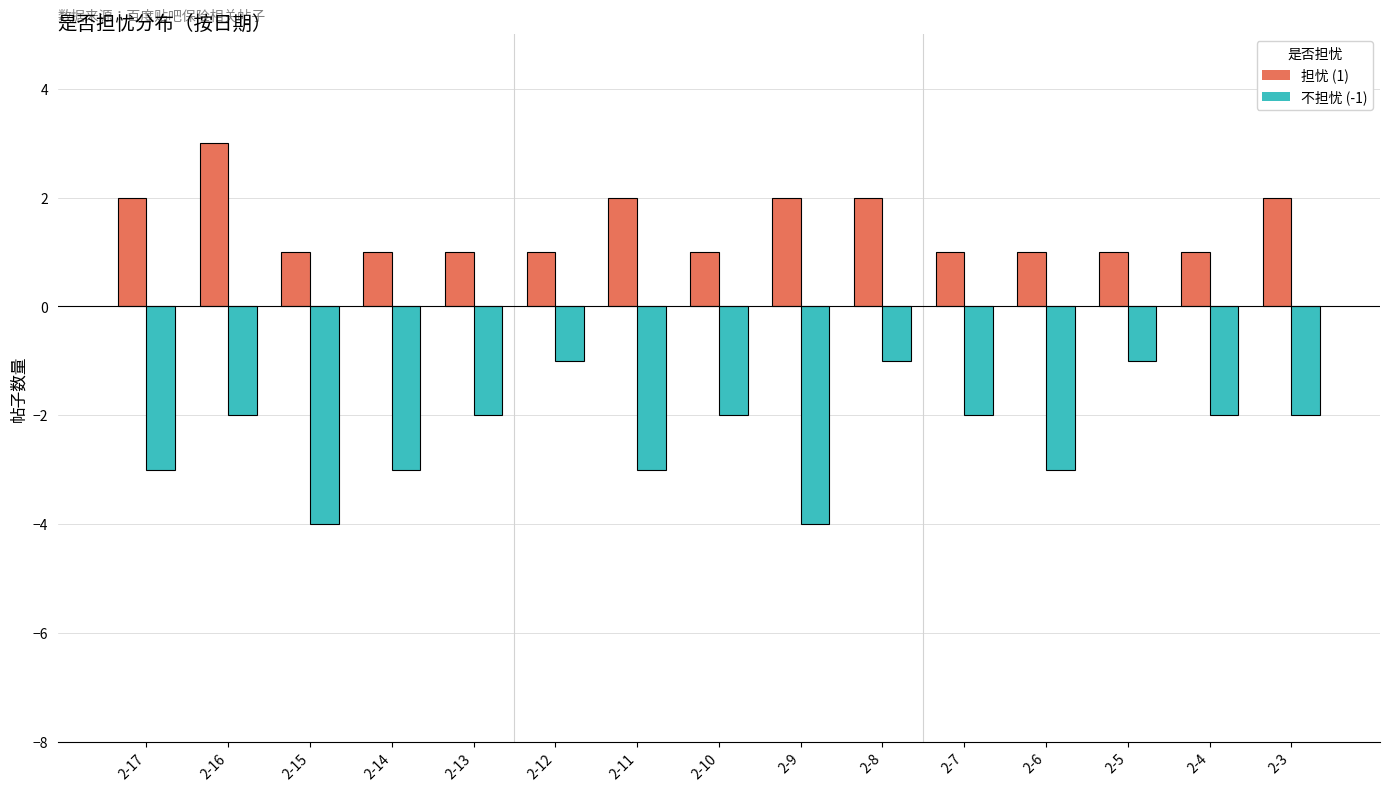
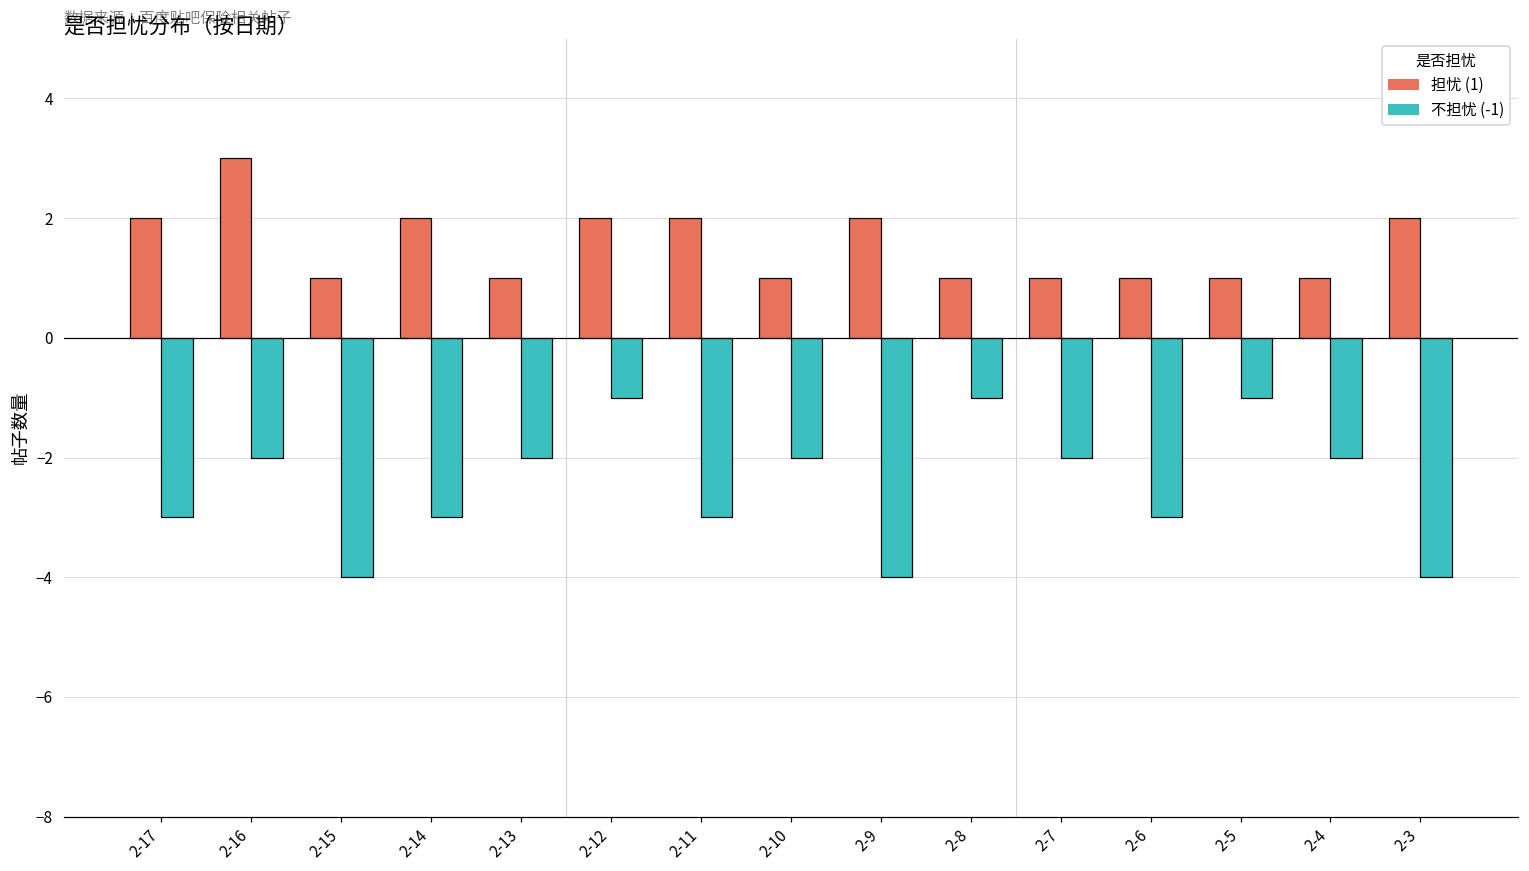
担忧 (1), 2-14: 1 -> 2
担忧 (1), 2-12: 1 -> 2
担忧 (1), 2-8: 2 -> 1
不担忧 (-1), 2-3: -2.0 -> -4.0
